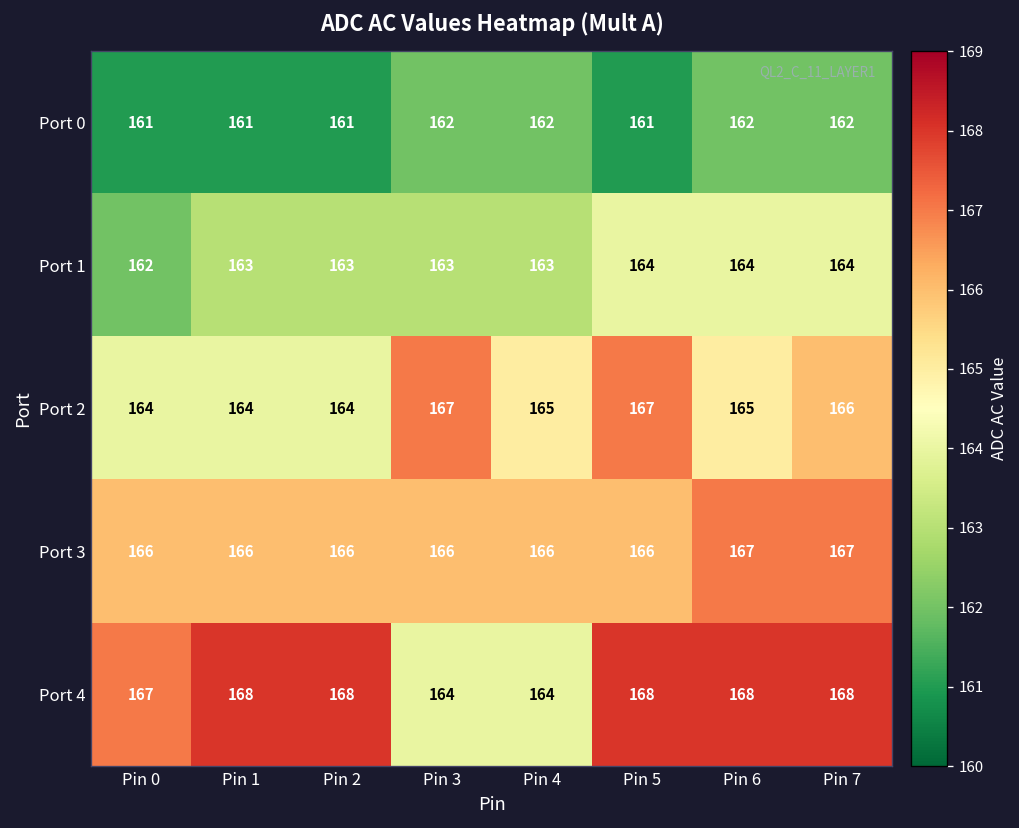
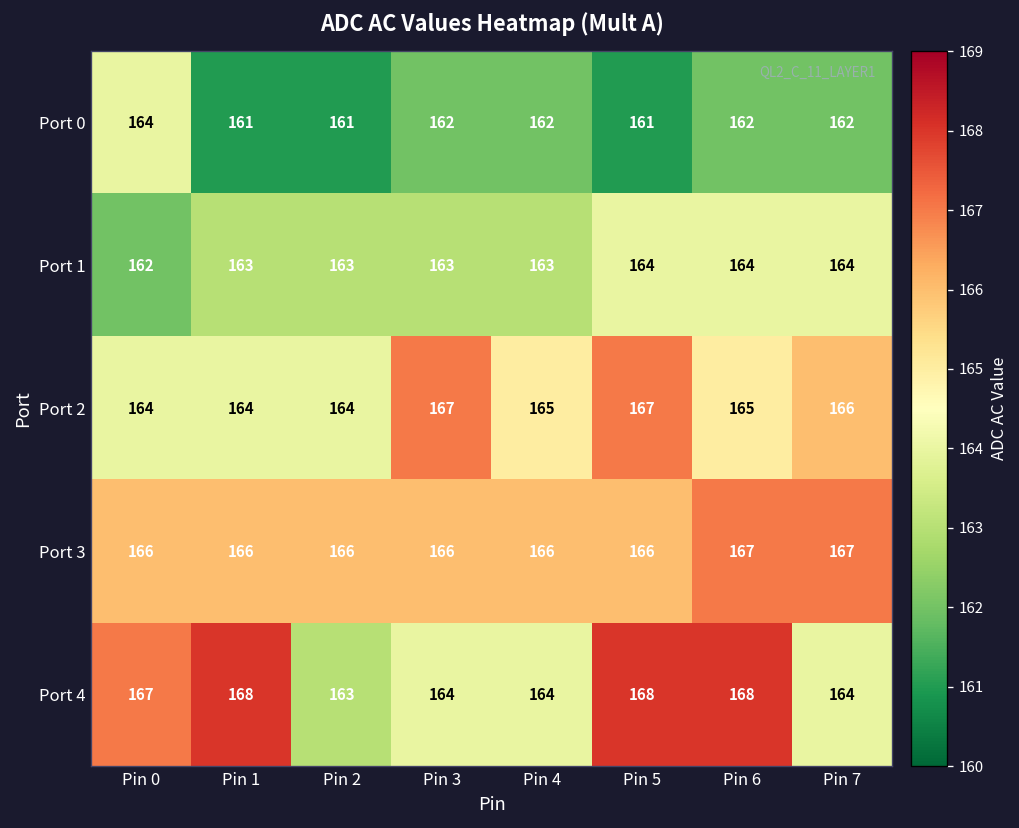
Port 0, Pin 0: 161 -> 164
Port 4, Pin 2: 168 -> 163
Port 4, Pin 7: 168 -> 164
